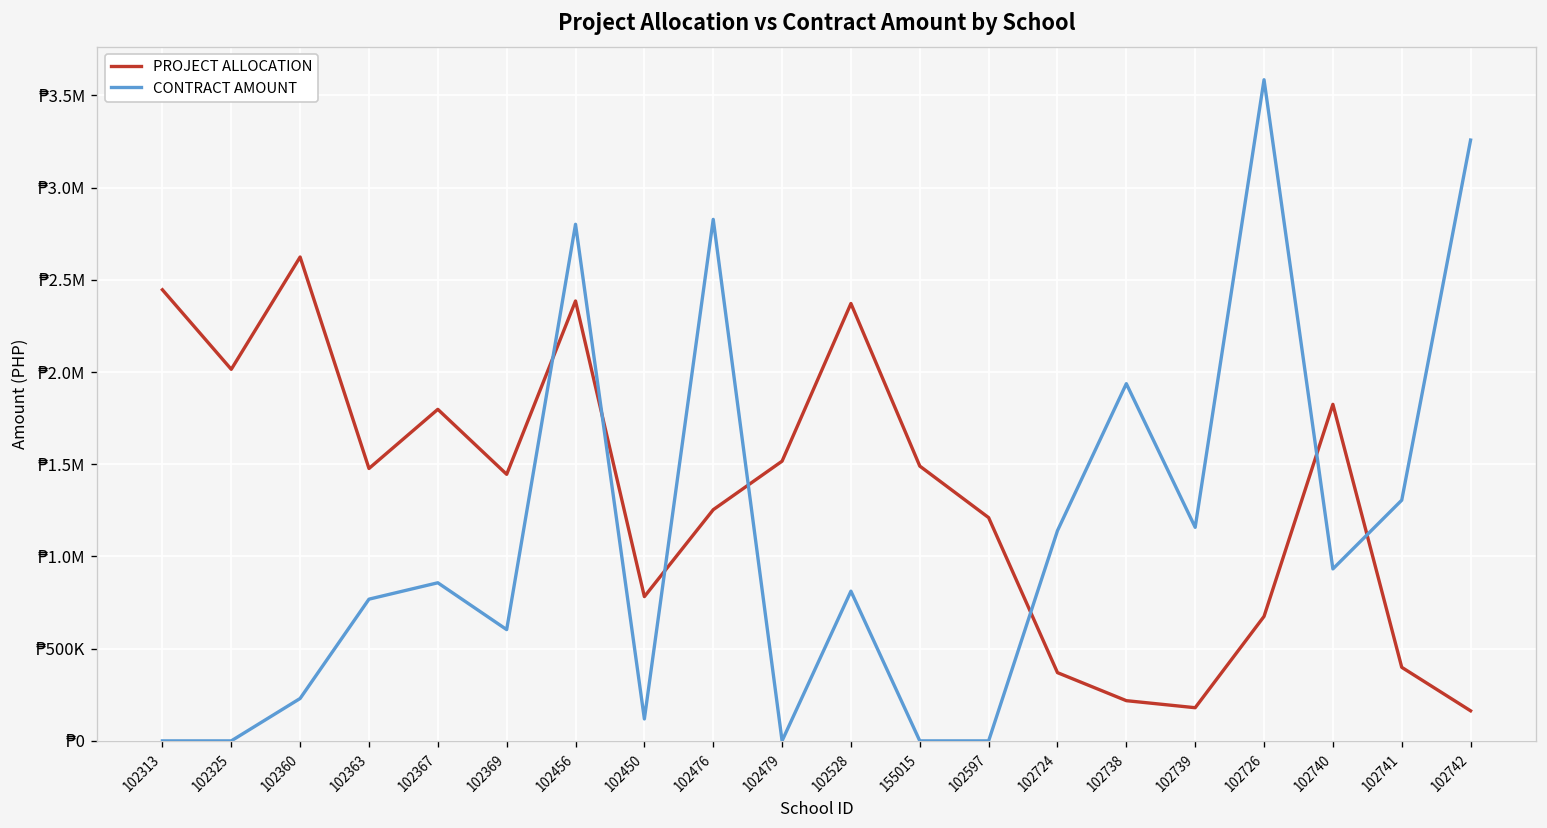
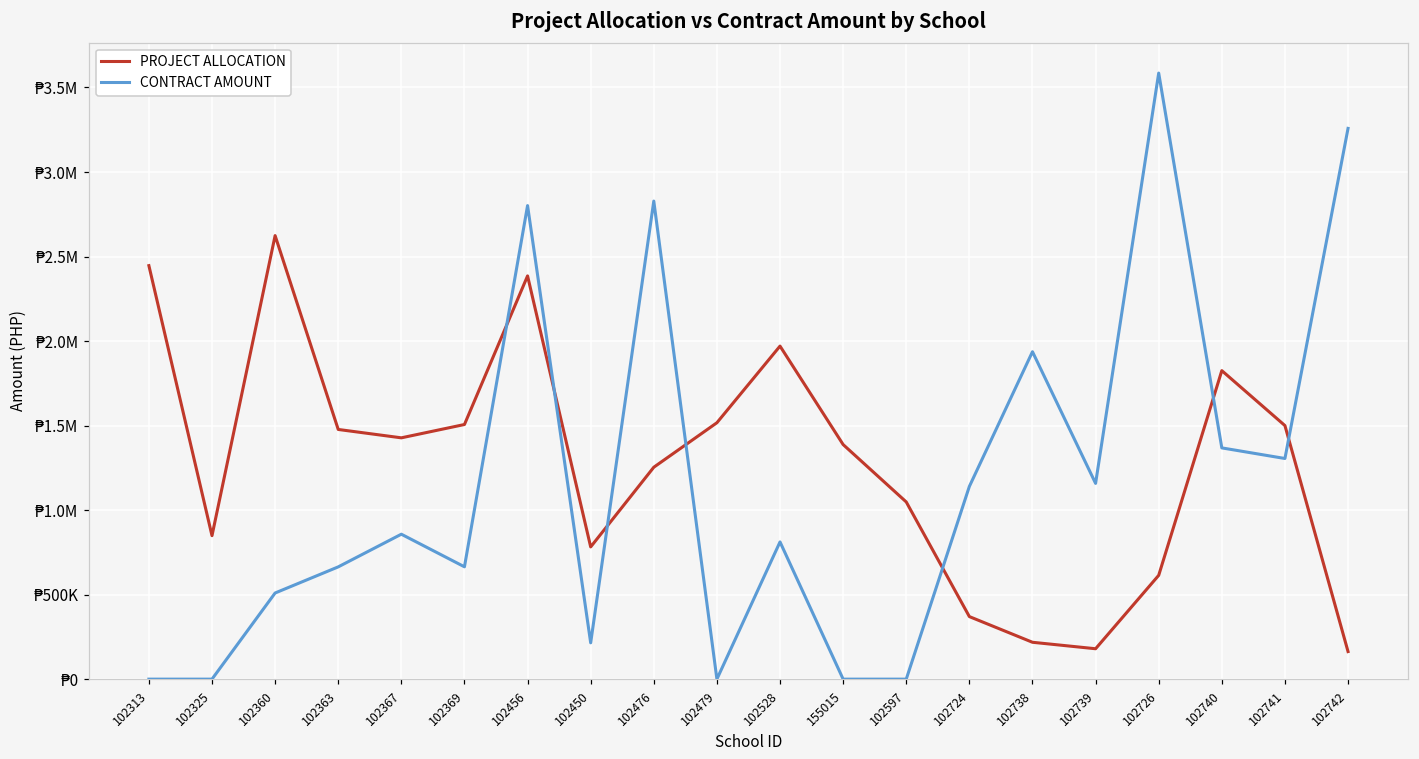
PROJECT ALLOCATION, 102325: ₱2010000 -> ₱850000
CONTRACT AMOUNT, 102360: ₱230000 -> ₱510000
CONTRACT AMOUNT, 102363: ₱770000 -> ₱660000
PROJECT ALLOCATION, 102367: ₱1800000 -> ₱1430000
PROJECT ALLOCATION, 102369: ₱1450000 -> ₱1510000
CONTRACT AMOUNT, 102369: ₱600000 -> ₱660000
CONTRACT AMOUNT, 102450: ₱120000 -> ₱210000
PROJECT ALLOCATION, 102528: ₱2370000 -> ₱1970000
PROJECT ALLOCATION, 155015: ₱1490000 -> ₱1390000
PROJECT ALLOCATION, 102597: ₱1210000 -> ₱1050000
PROJECT ALLOCATION, 102726: ₱680000 -> ₱610000
CONTRACT AMOUNT, 102740: ₱930000 -> ₱1370000
PROJECT ALLOCATION, 102741: ₱400000 -> ₱1500000
